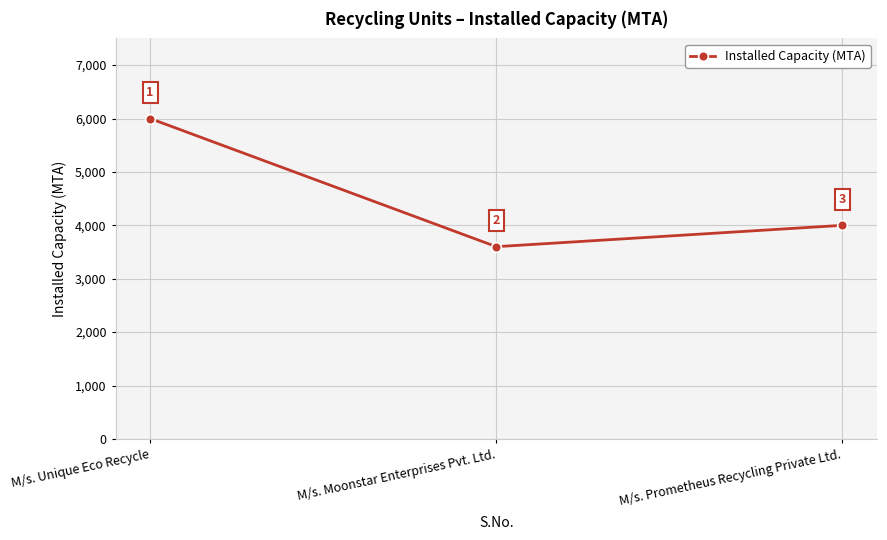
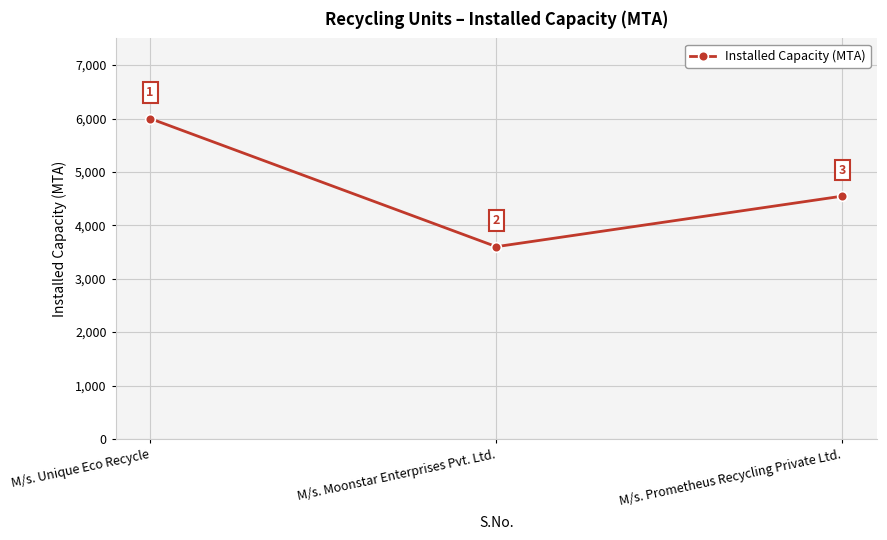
M/s. Prometheus Recycling Private Ltd.: 4,000 -> 4,500
